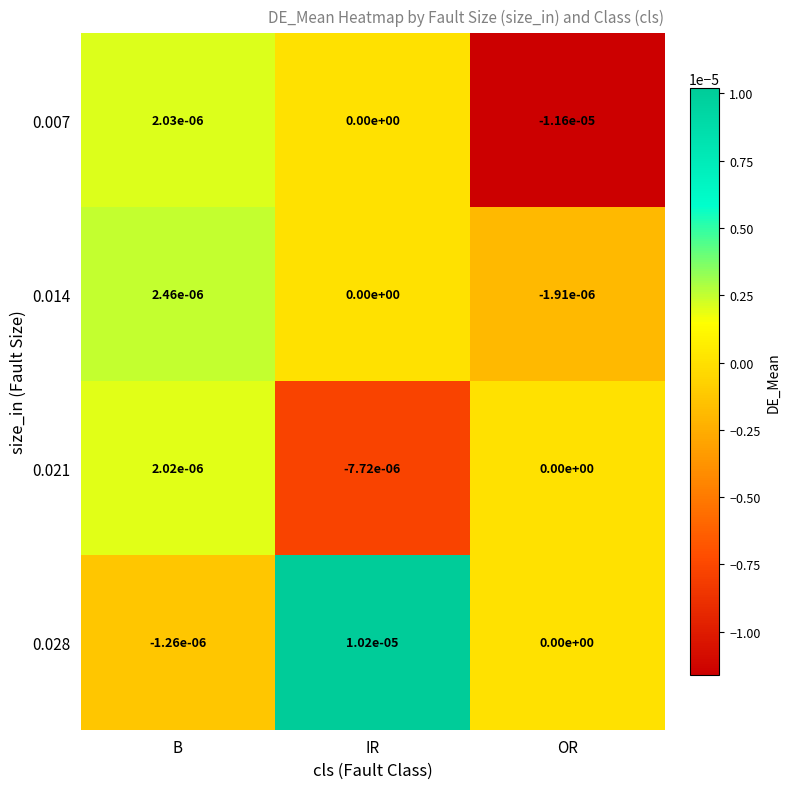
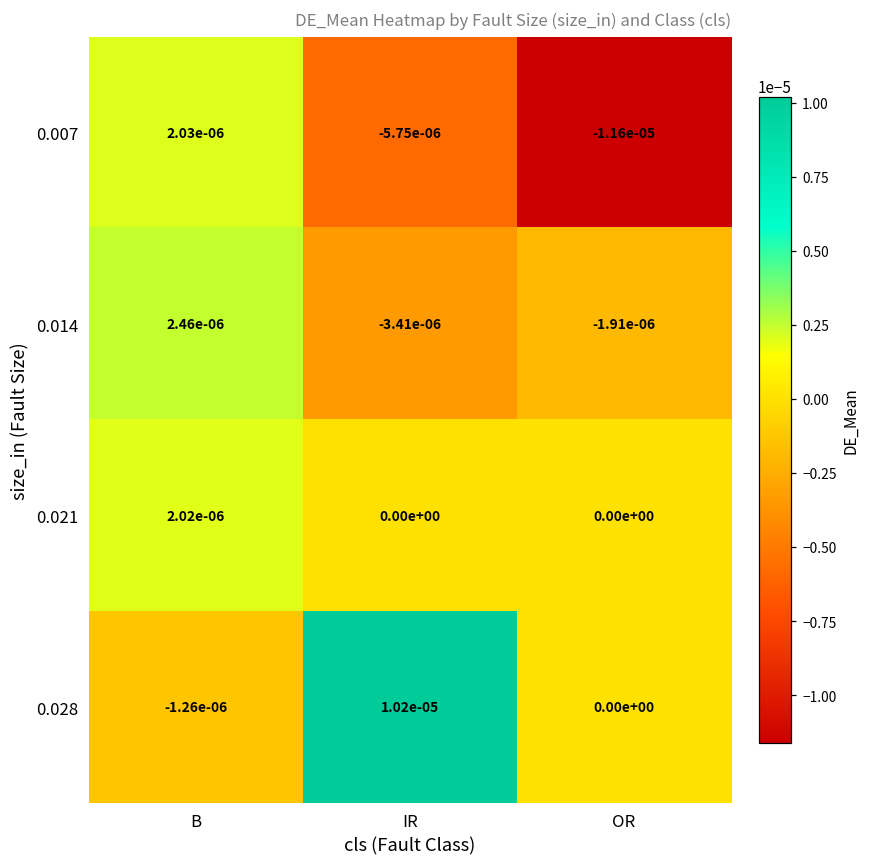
0.007, IR: 0.00e+00 -> -5.75e-06
0.014, IR: 0.00e+00 -> -3.41e-06
0.021, IR: -7.72e-06 -> 0.00e+00
